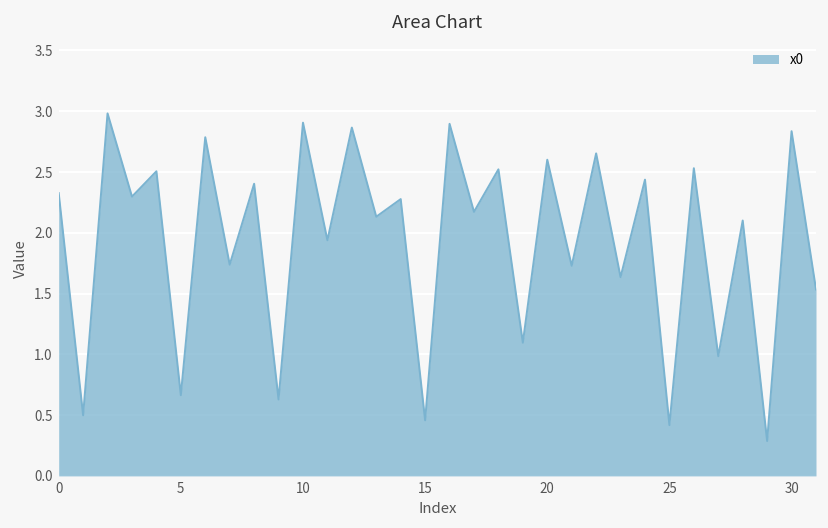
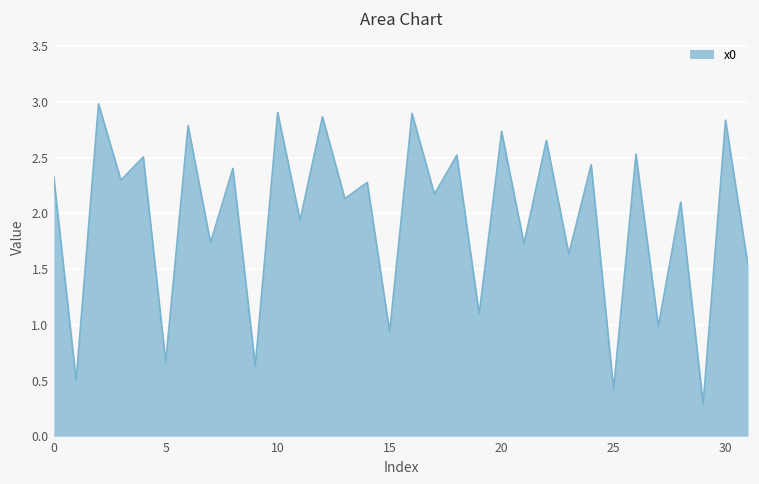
15: 0.46 -> 0.94
20: 2.60 -> 2.73
